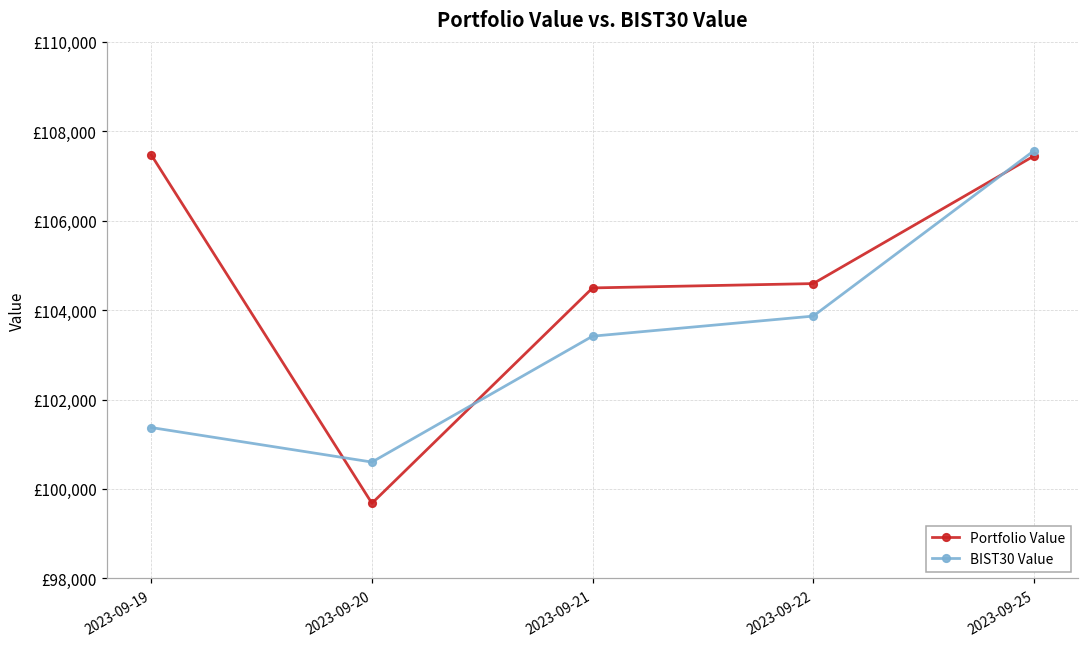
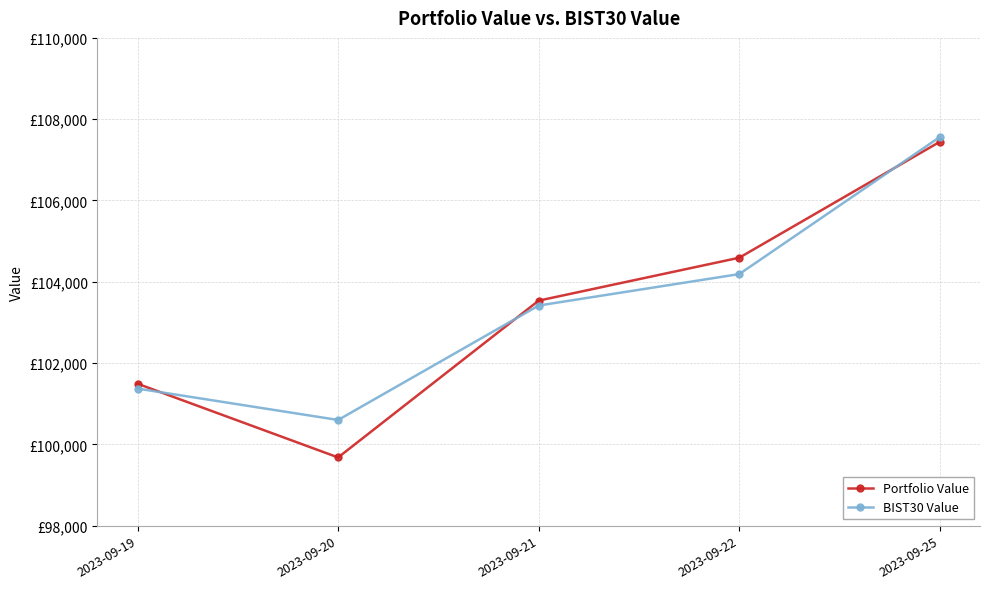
Portfolio Value, 2023-09-19: £107,500 -> £101,500
Portfolio Value, 2023-09-21: £104,500 -> £103,500
BIST30 Value, 2023-09-22: £103,900 -> £104,200
